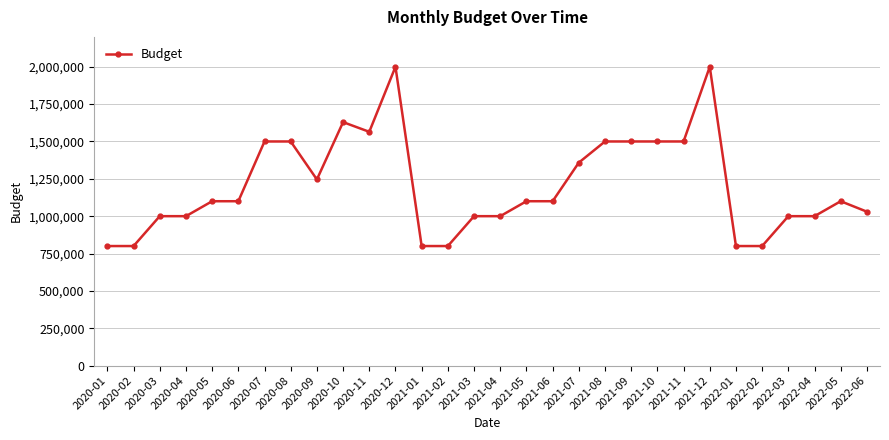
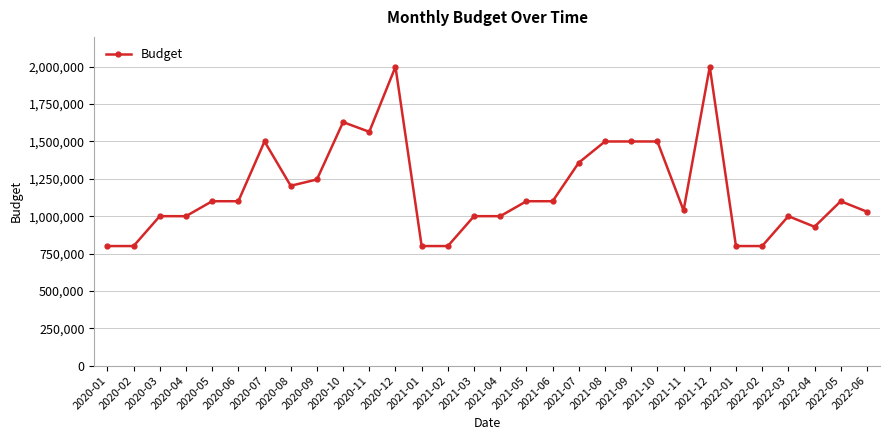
2020-08: 1,500,000 -> 1,200,000
2021-11: 1,500,000 -> 1,040,000
2022-04: 1,000,000 -> 930,000
